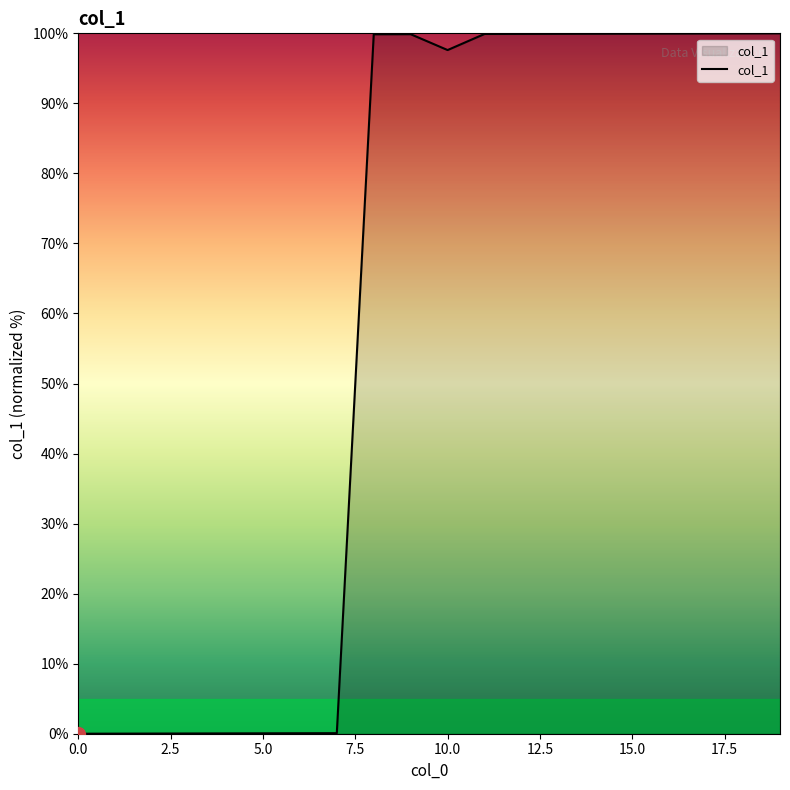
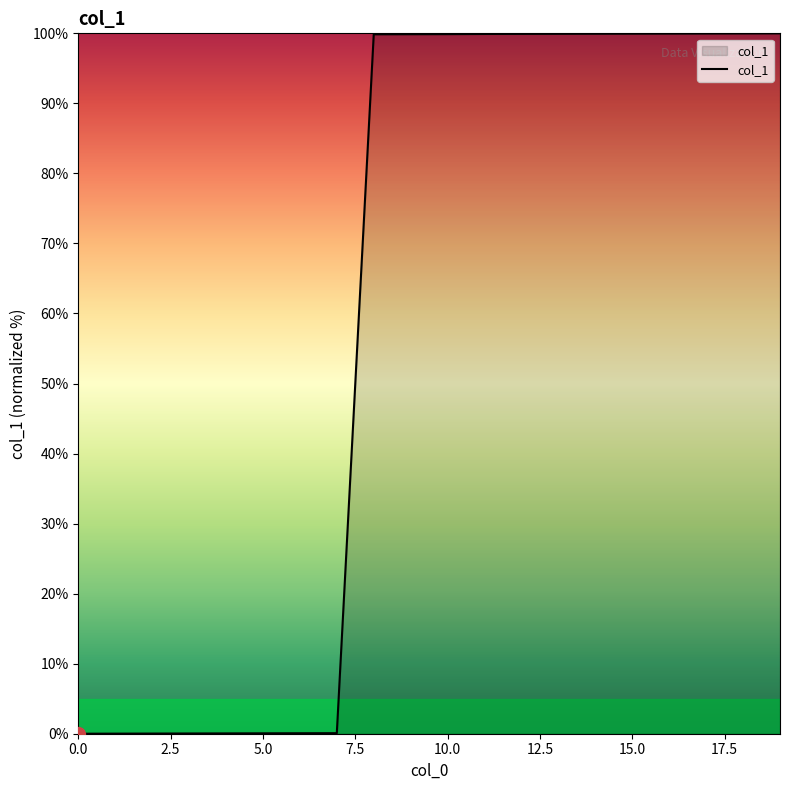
col_1, 10.0: 98% -> 100%
